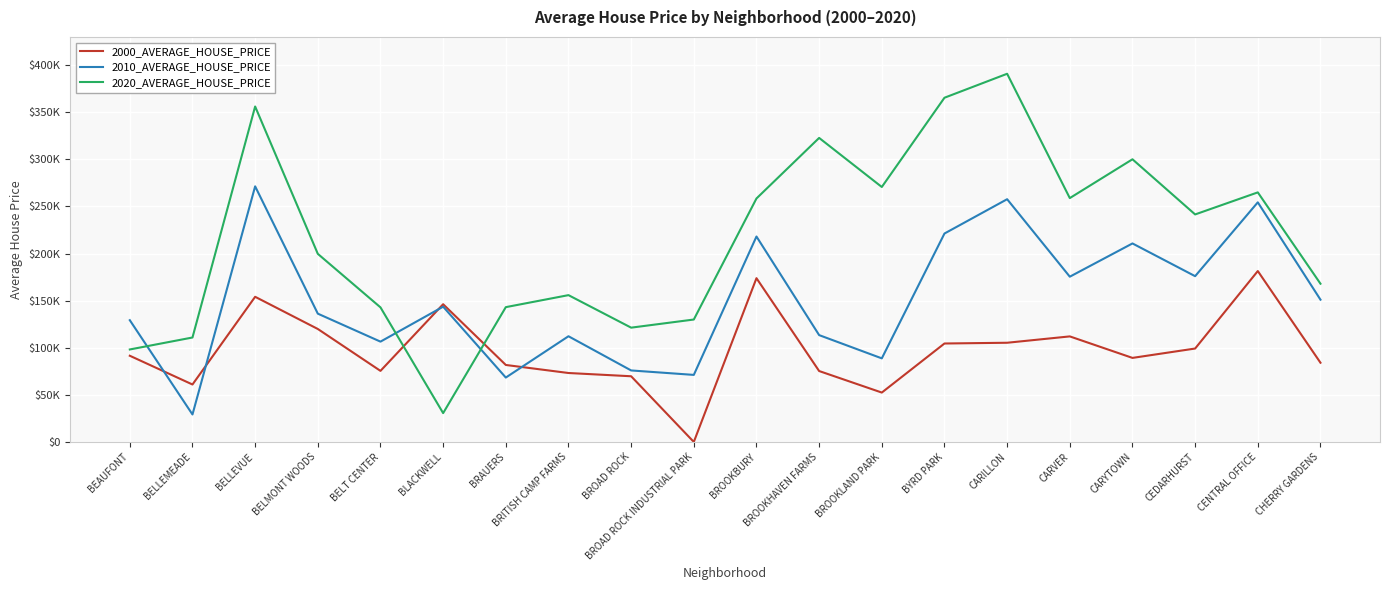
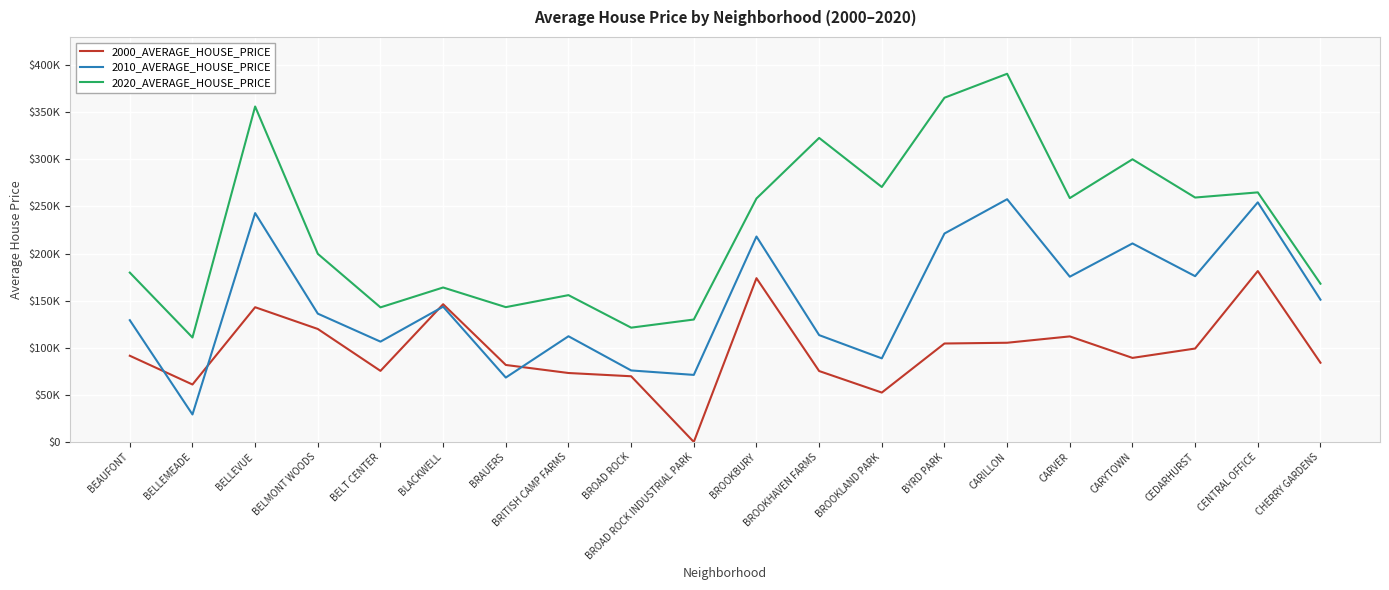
2020_AVERAGE_HOUSE_PRICE, BEAUFONT: $100000 -> $180000
2000_AVERAGE_HOUSE_PRICE, BELLEVUE: $150000 -> $140000
2010_AVERAGE_HOUSE_PRICE, BELLEVUE: $270000 -> $240000
2020_AVERAGE_HOUSE_PRICE, BLACKWELL: $30000 -> $160000
2020_AVERAGE_HOUSE_PRICE, CEDARHURST: $240000 -> $260000
